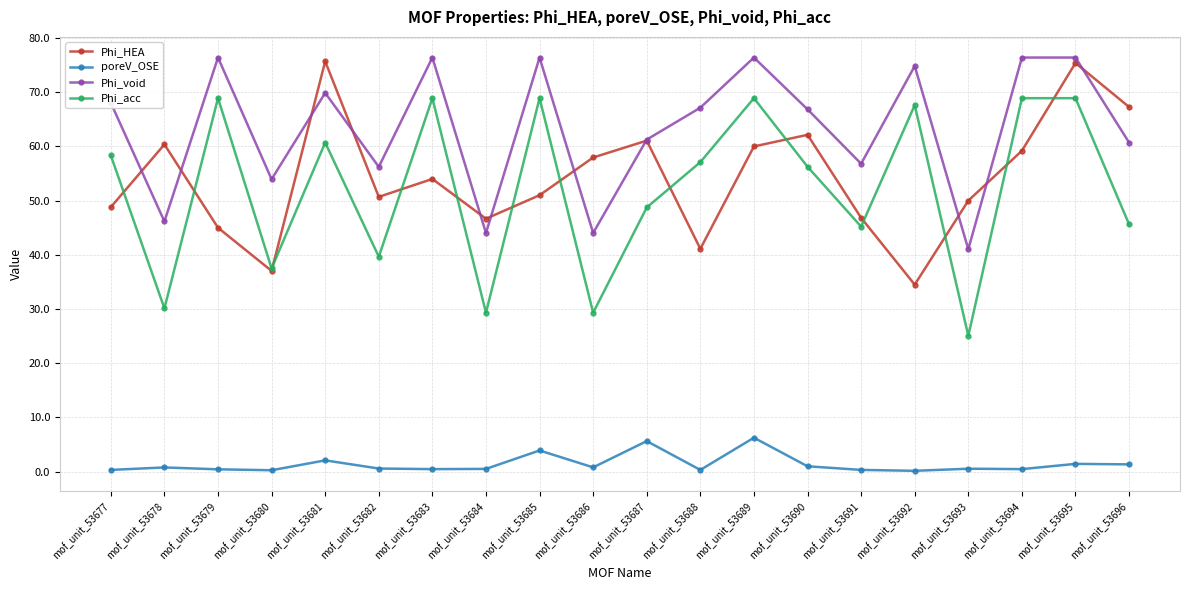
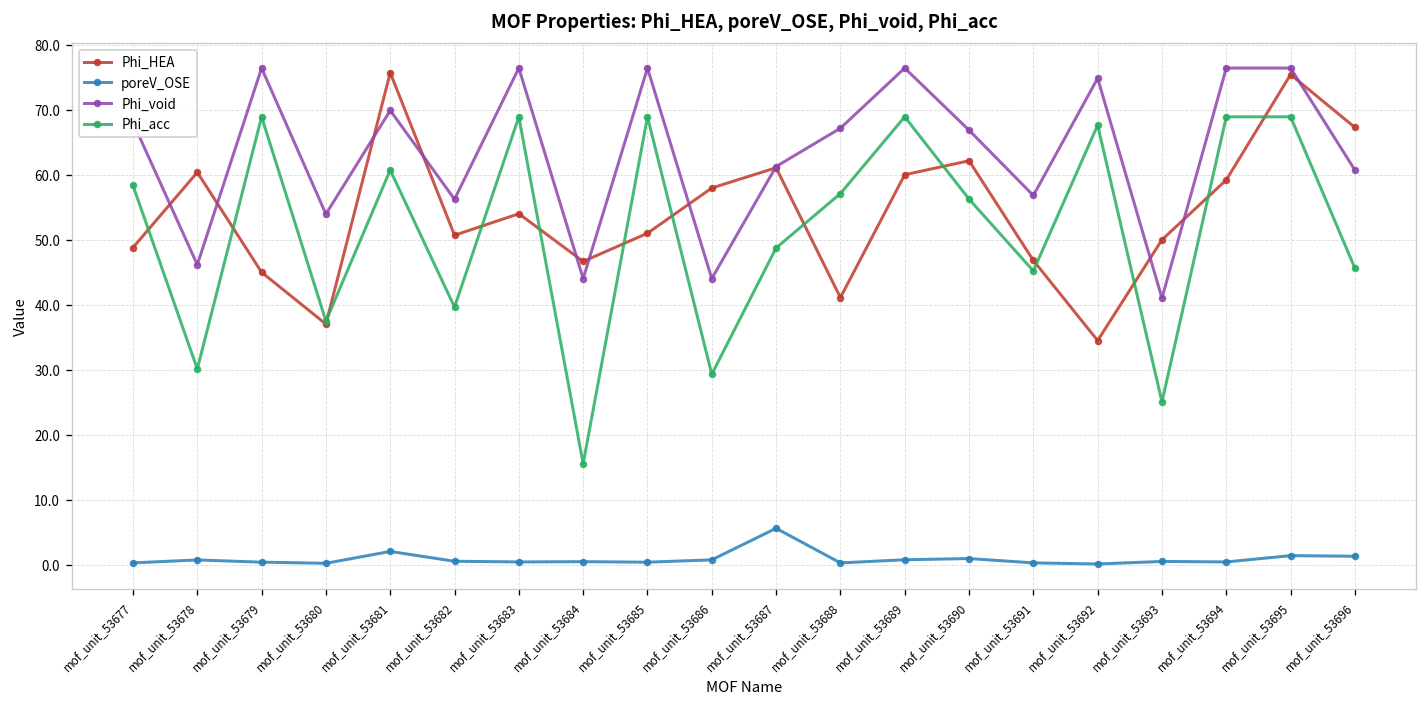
Phi_acc, mof_unit_53684: 29 -> 16
poreV_OSE, mof_unit_53685: 4 -> 0
poreV_OSE, mof_unit_53689: 6 -> 1
